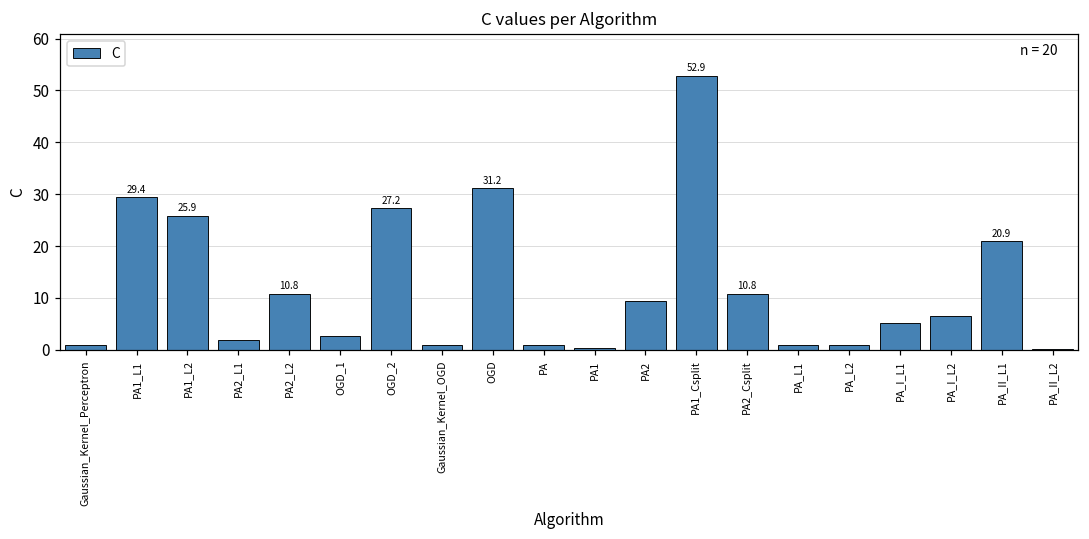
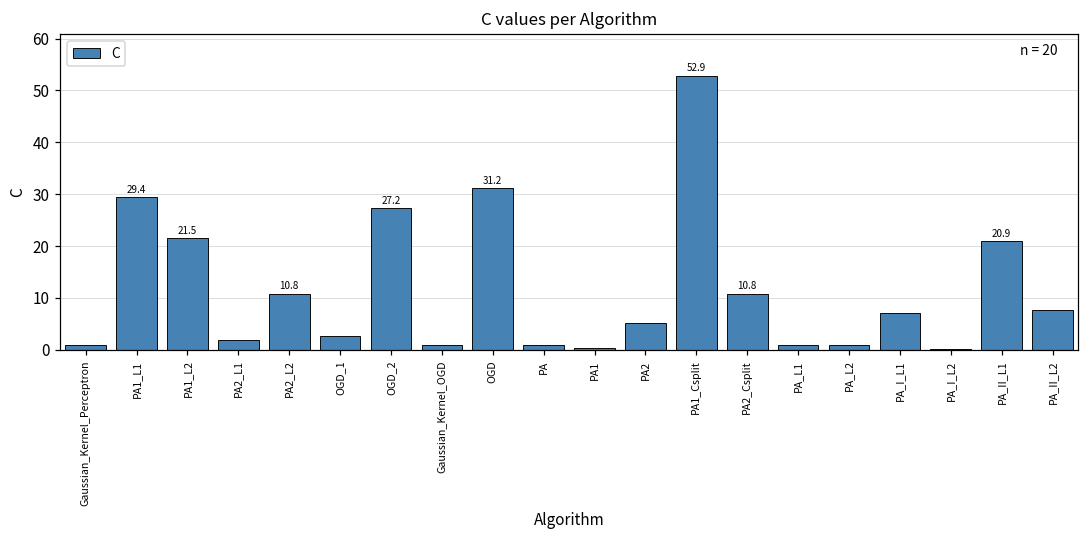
PA1_L2: 25.9 -> 21.5
PA2: 9 -> 5
PA_I_L1: 5 -> 7
PA_I_L2: 6 -> 0
PA_II_L2: 0 -> 8
